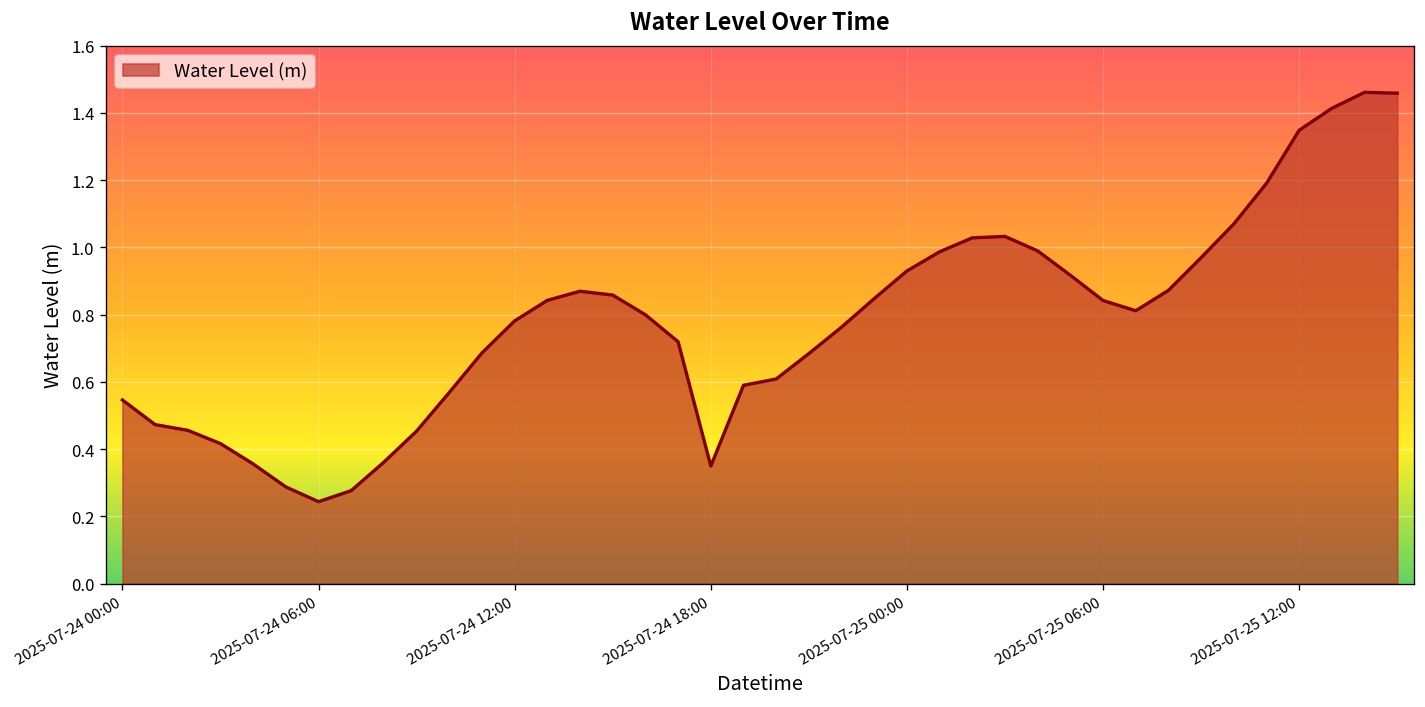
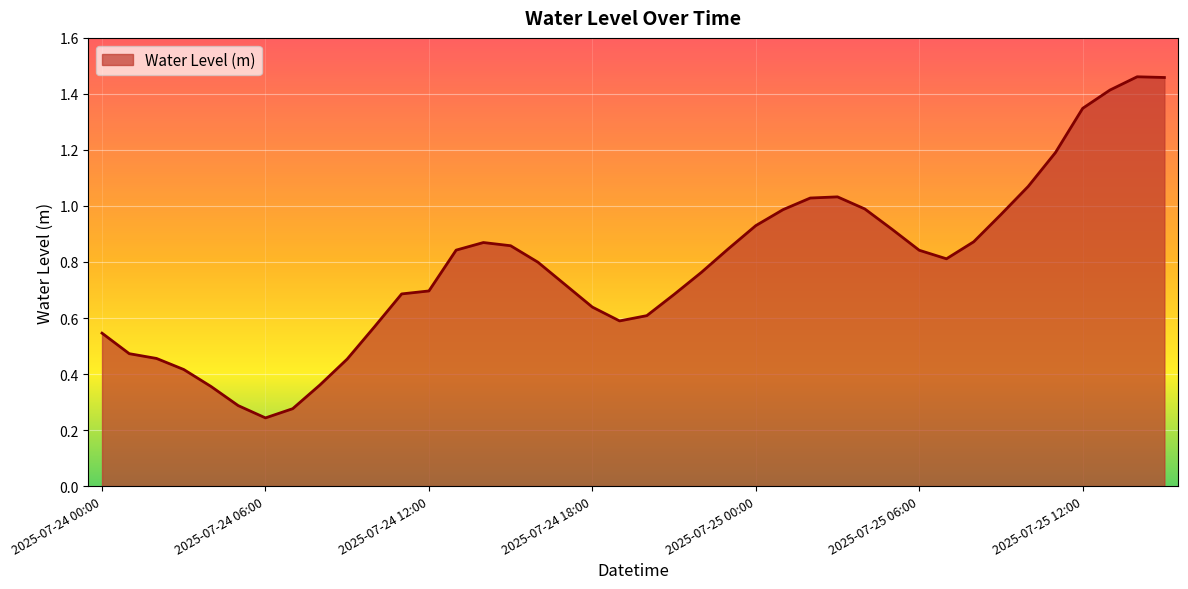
2025-07-24 12:00: 0.78 -> 0.70
2025-07-24 18:00: 0.35 -> 0.64
